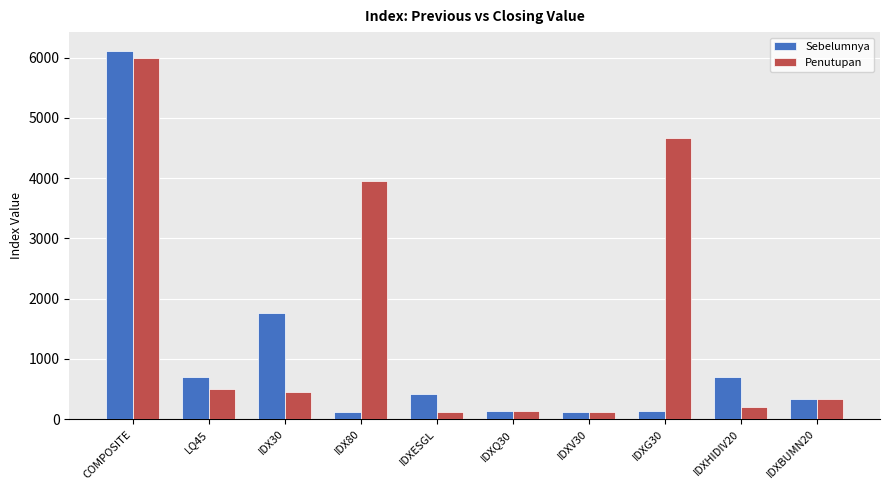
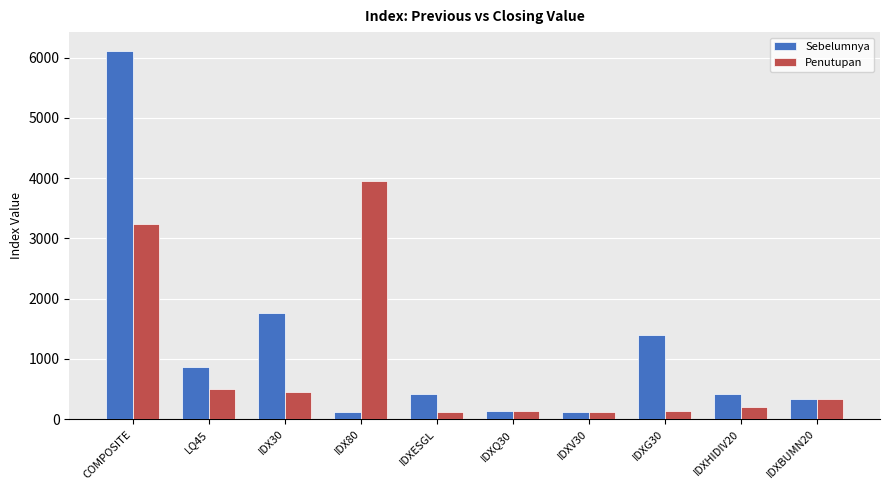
Penutupan, COMPOSITE: 6000 -> 3200
Sebelumnya, LQ45: 700 -> 900
Sebelumnya, IDXG30: 100 -> 1400
Penutupan, IDXG30: 4700 -> 100
Sebelumnya, IDXHIDIV20: 700 -> 400
